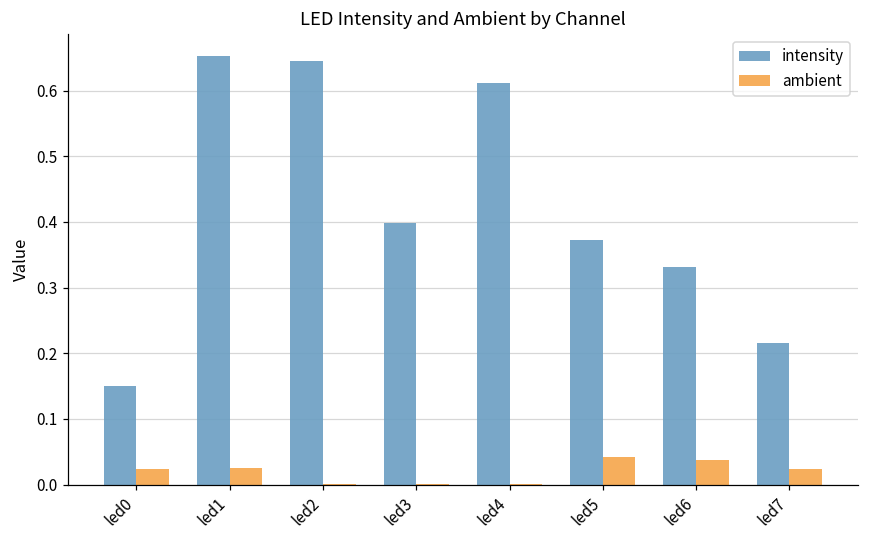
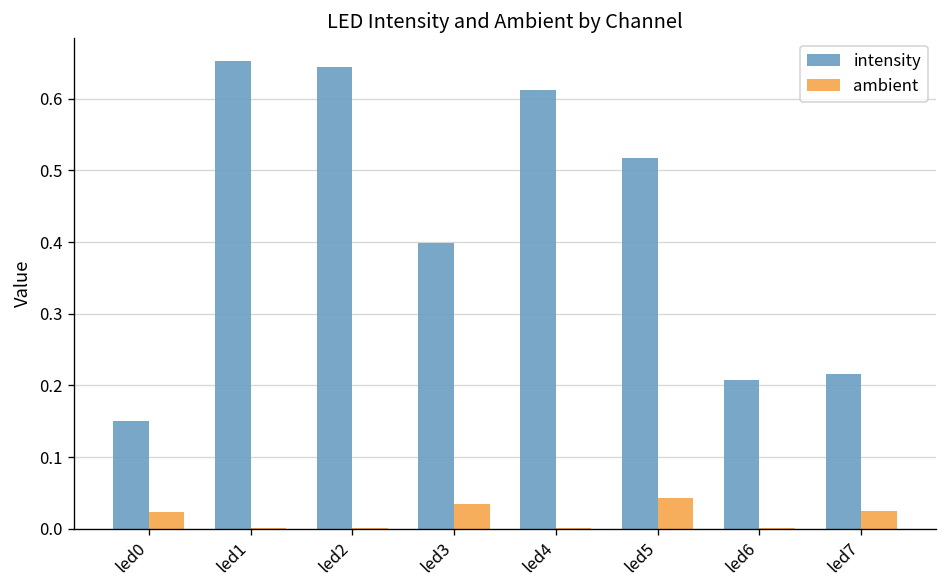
ambient, led1: 0.02 -> 0.00
ambient, led3: 0.00 -> 0.03
intensity, led5: 0.37 -> 0.52
intensity, led6: 0.33 -> 0.21
ambient, led6: 0.04 -> 0.00
